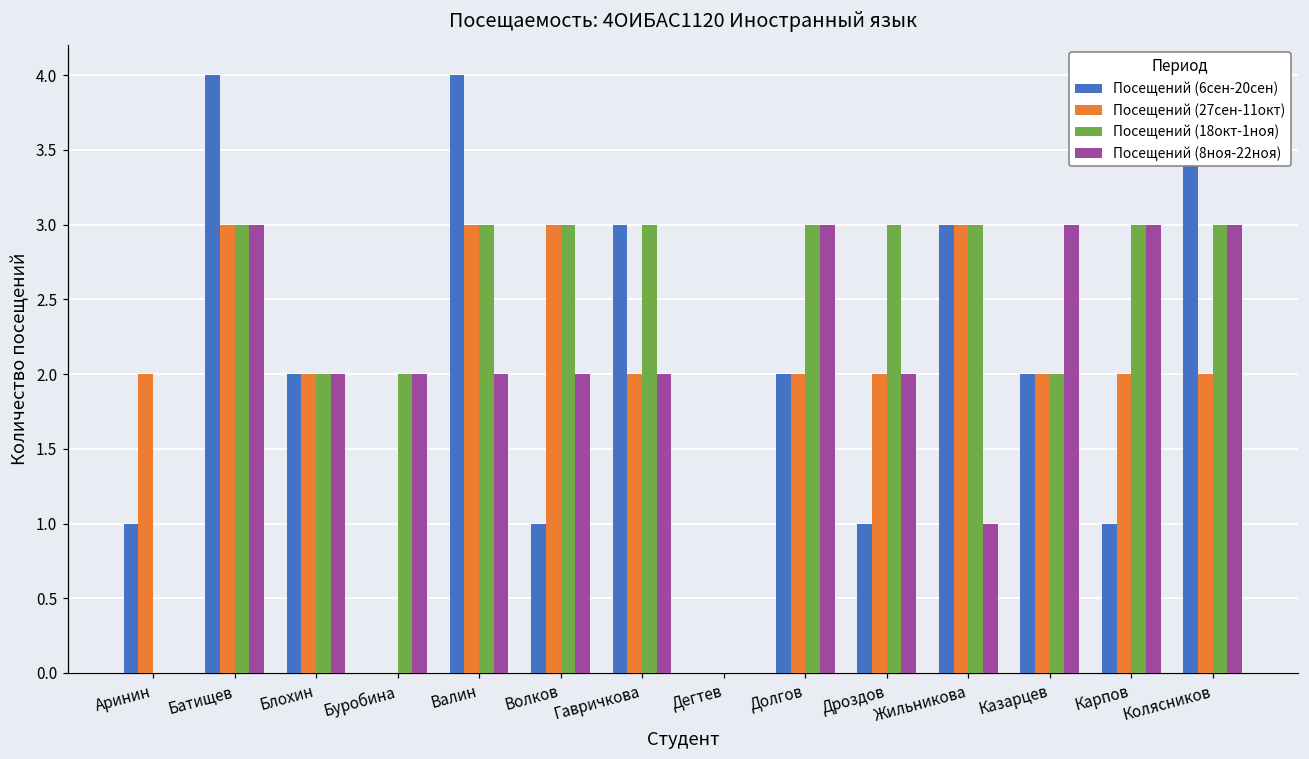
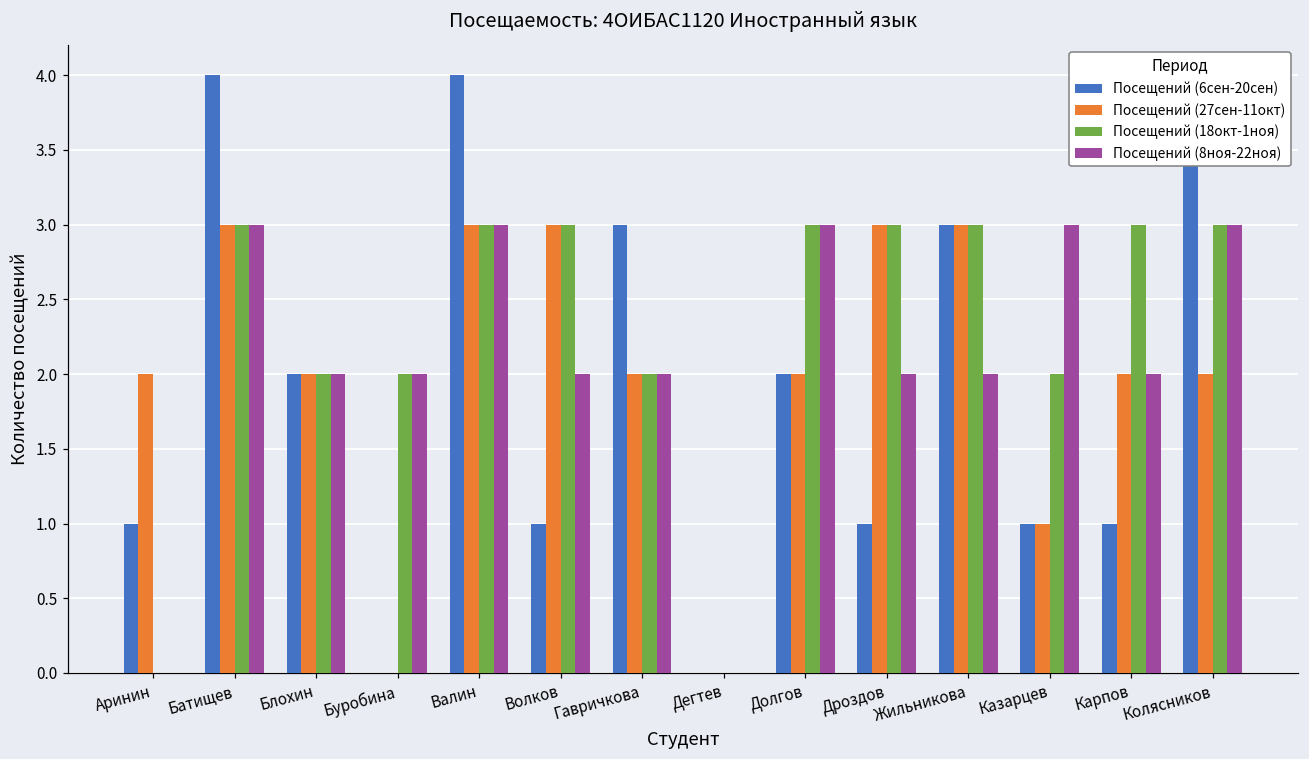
Посещений (8ноя-22ноя), Валин: 2 -> 3
Посещений (18окт-1ноя), Гавричкова: 3 -> 2
Посещений (27сен-11окт), Дроздов: 2 -> 3
Посещений (8ноя-22ноя), Жильникова: 1 -> 2
Посещений (6сен-20сен), Казарцев: 2 -> 1
Посещений (27сен-11окт), Казарцев: 2 -> 1
Посещений (8ноя-22ноя), Карпов: 3 -> 2
